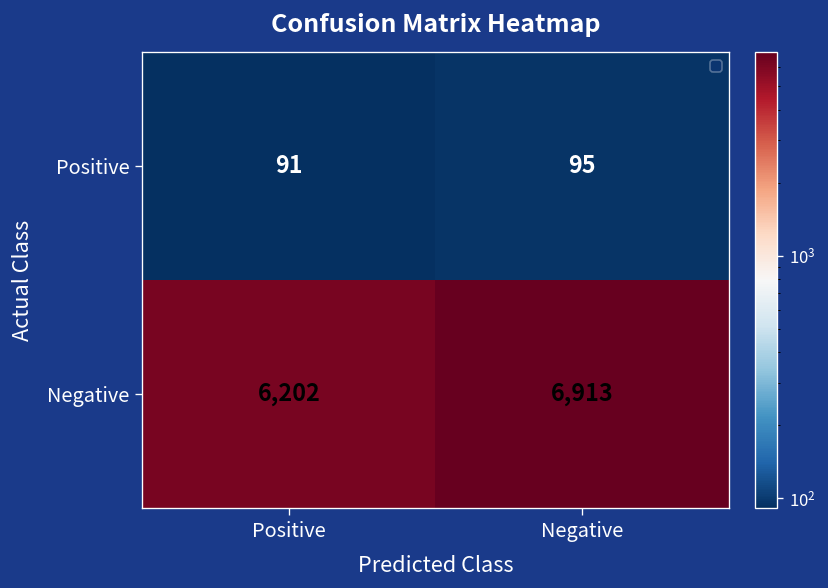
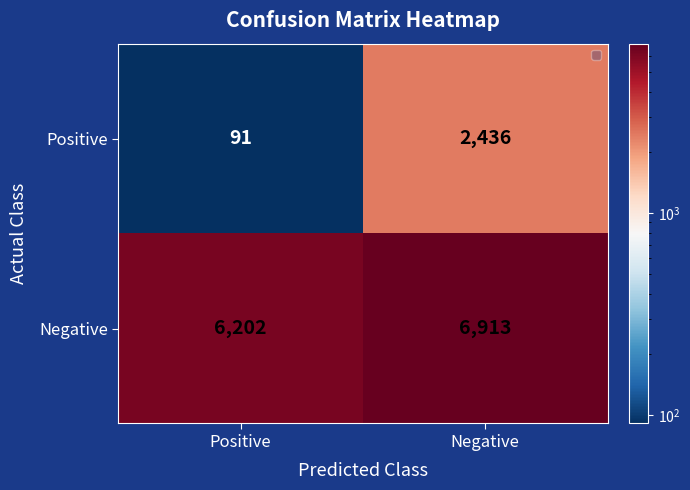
Positive, Negative: 95 -> 2,436
